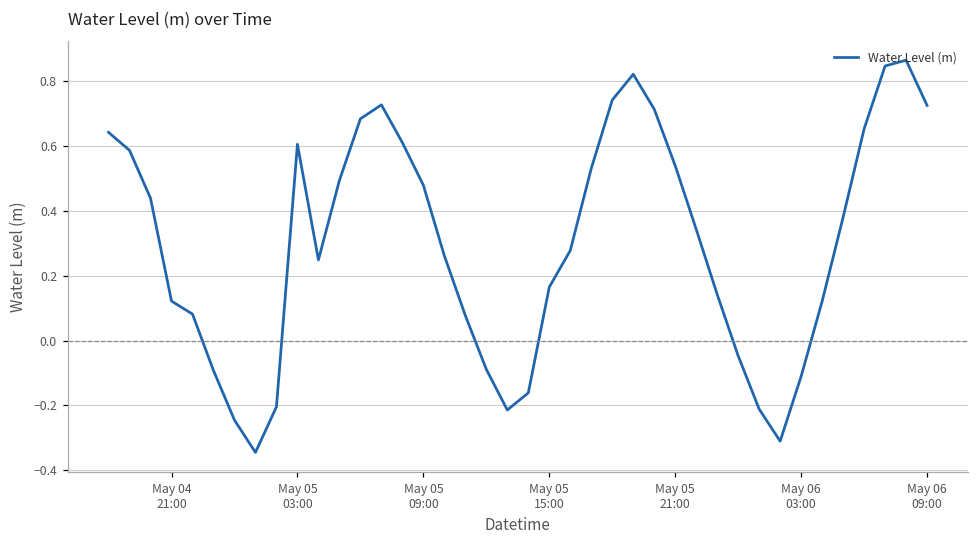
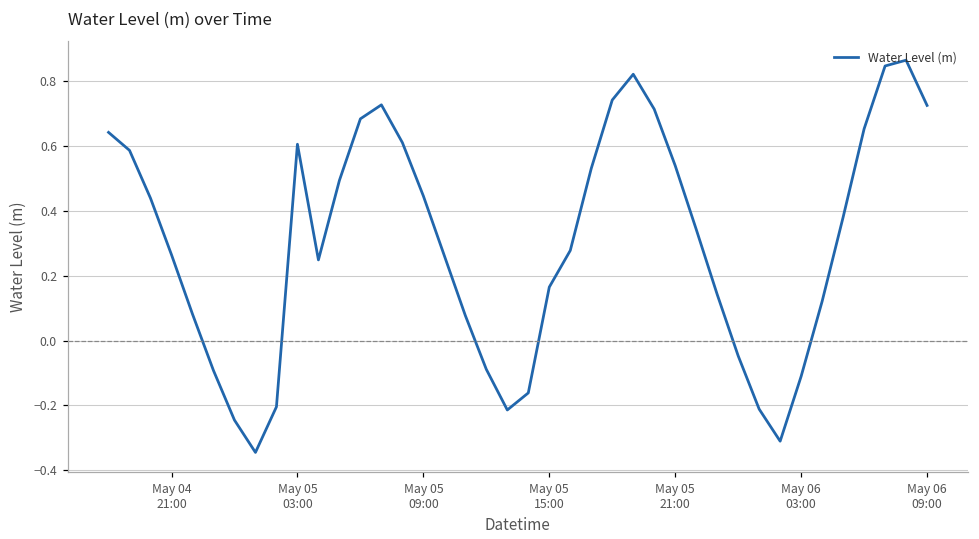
May 04 21:00: 0.12 -> 0.26
May 05 09:00: 0.48 -> 0.45
